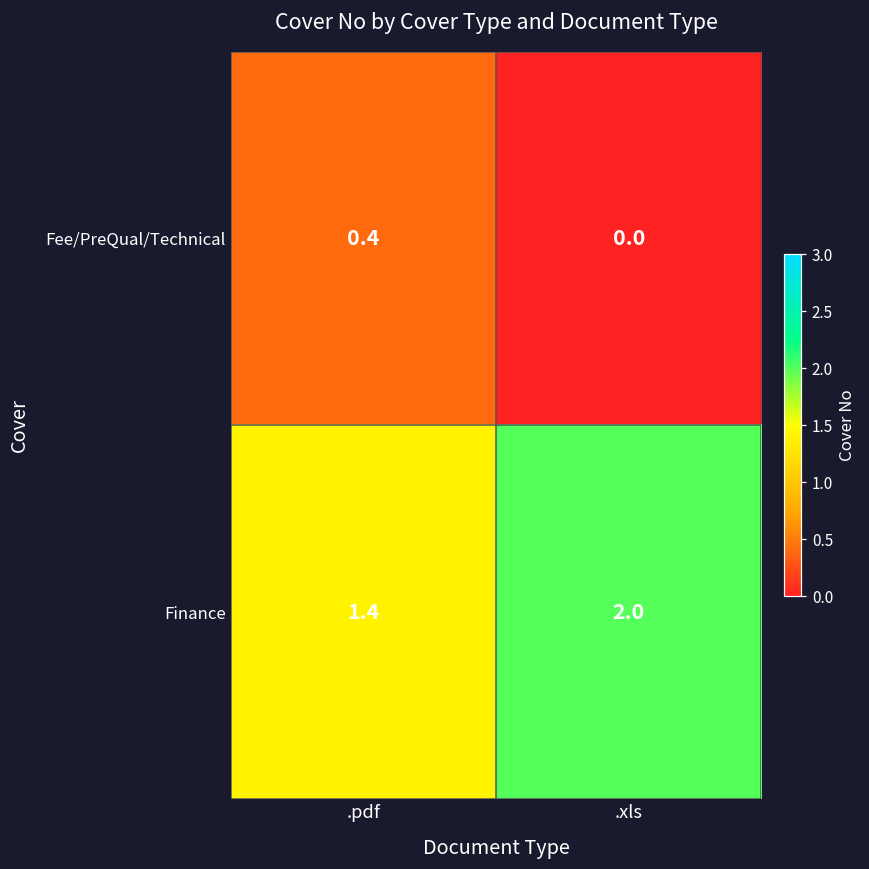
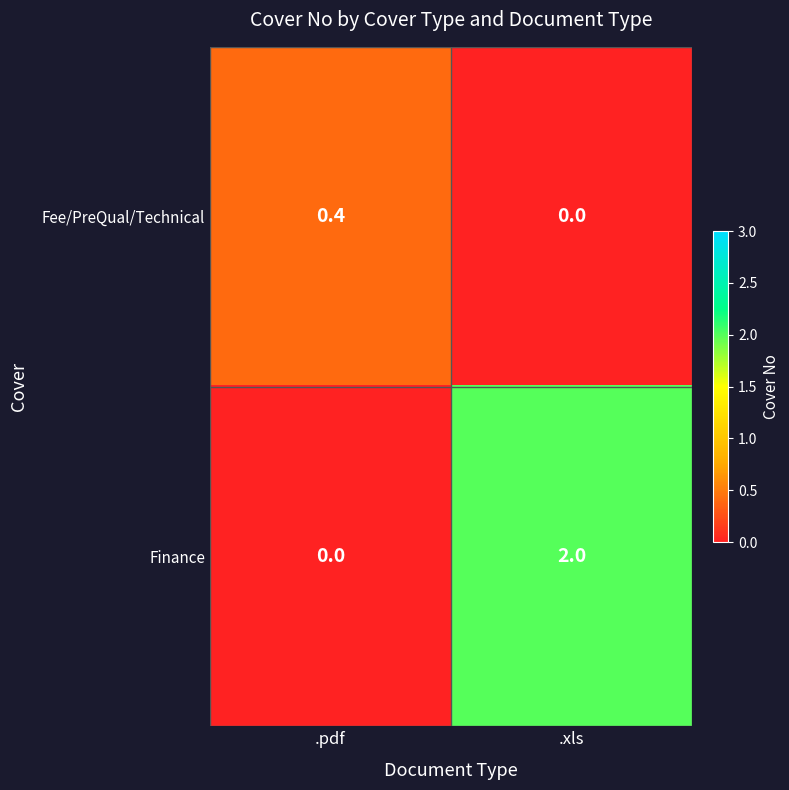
Finance, .pdf: 1.4 -> 0.0
